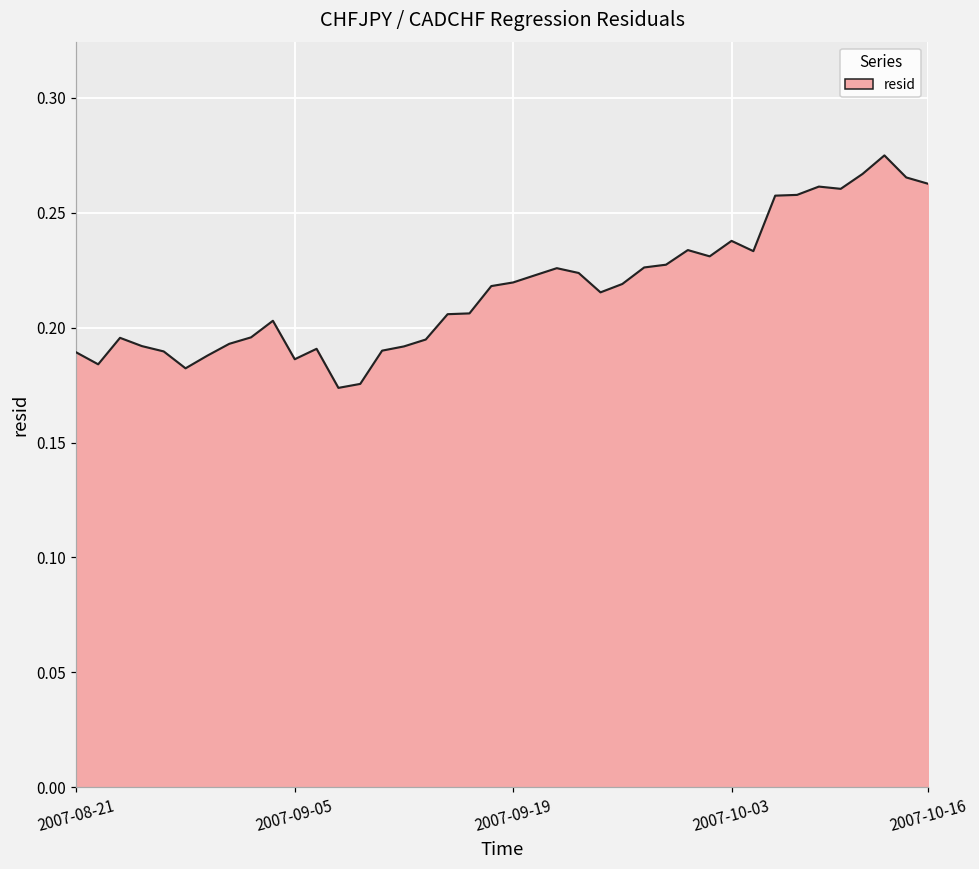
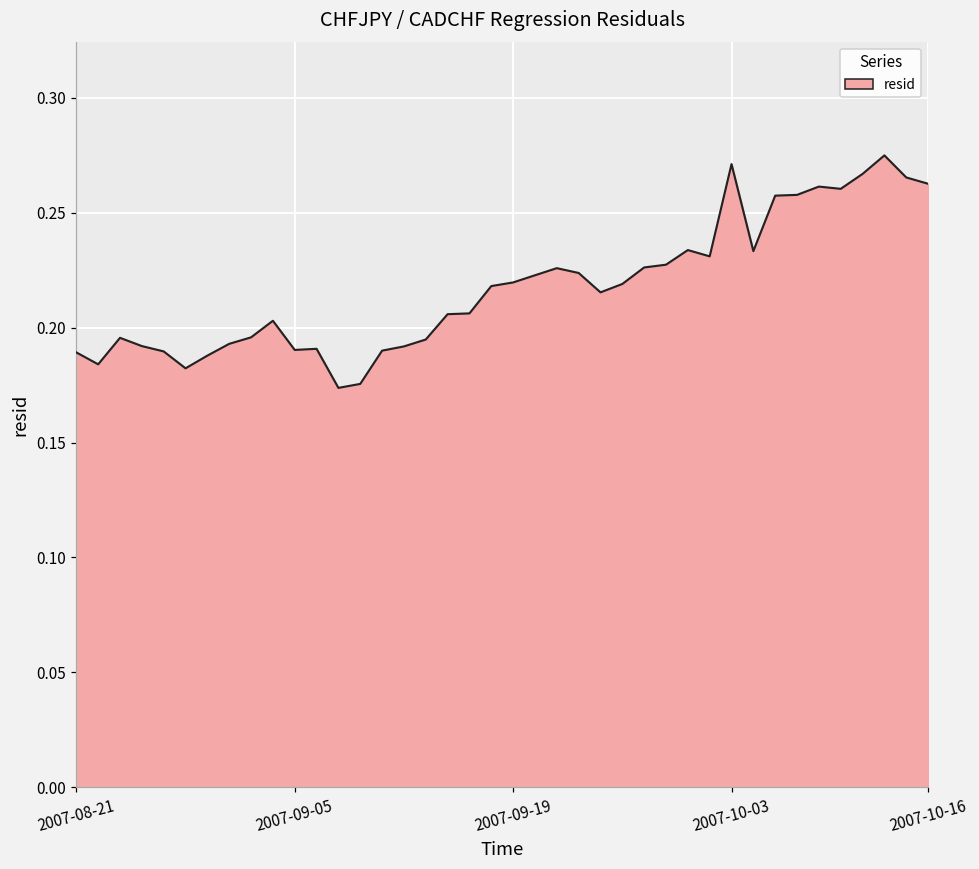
2007-09-05: 0.186 -> 0.190
2007-10-03: 0.238 -> 0.271
